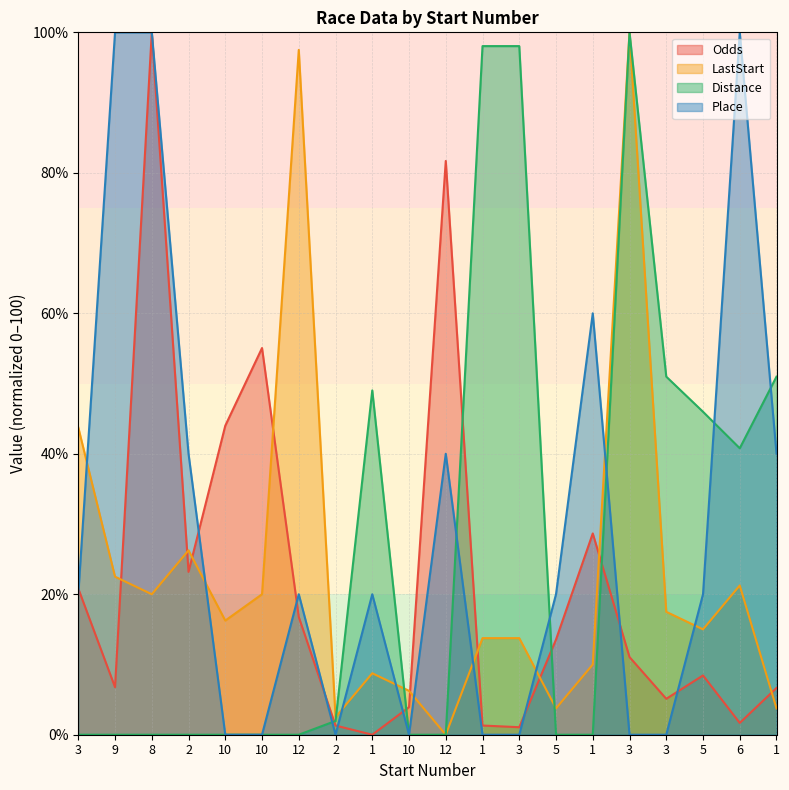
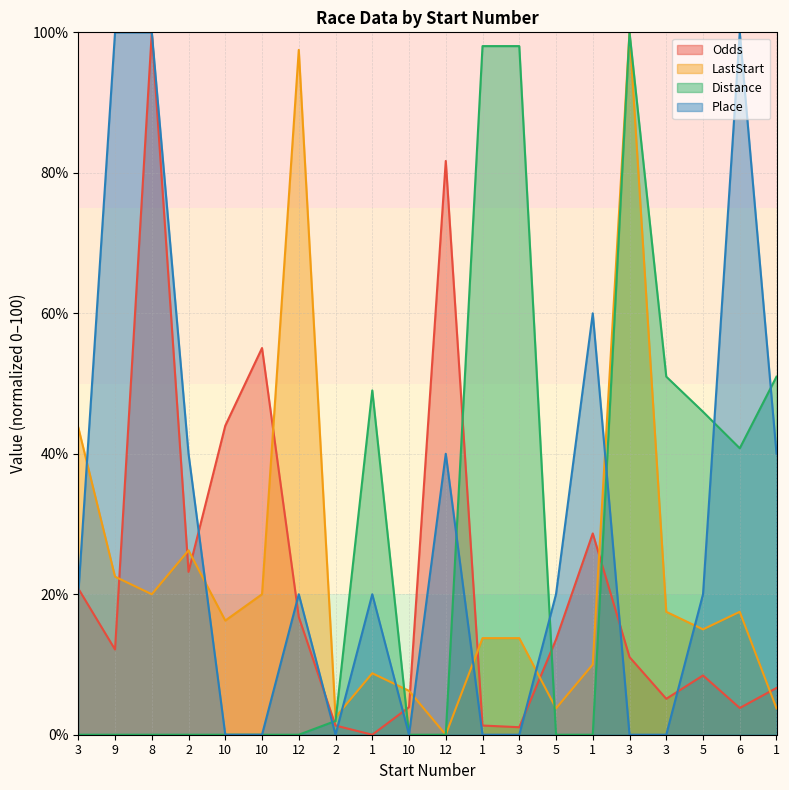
Odds, 9: 7% -> 12%
Odds, 6: 2% -> 4%
LastStart, 6: 21% -> 18%
